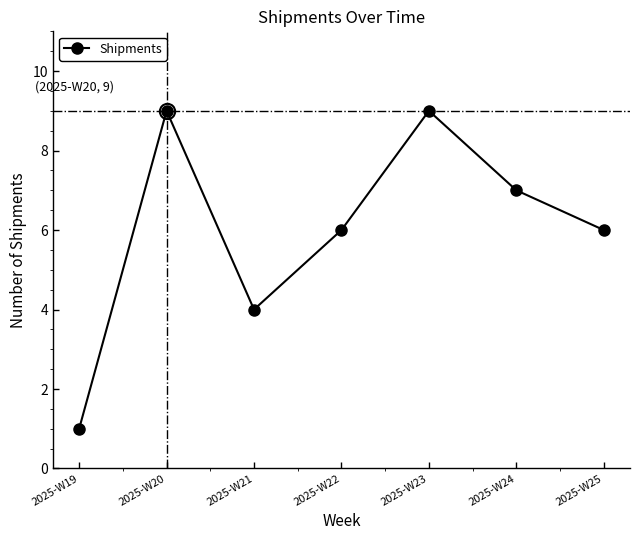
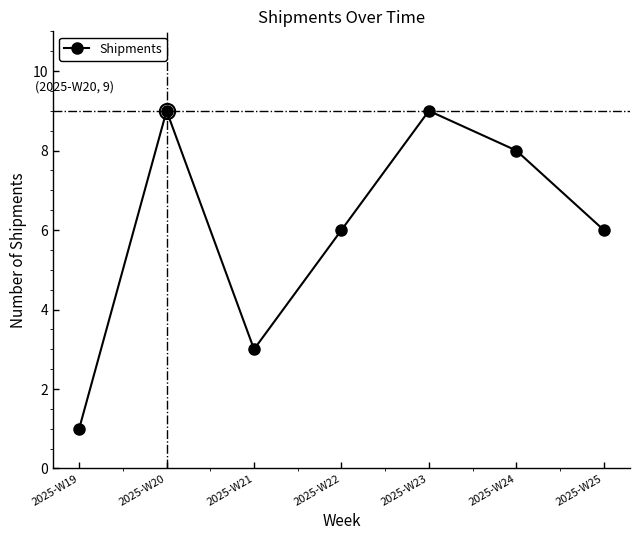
Shipments, 2025-W21: 4 -> 3
Shipments, 2025-W24: 7 -> 8
